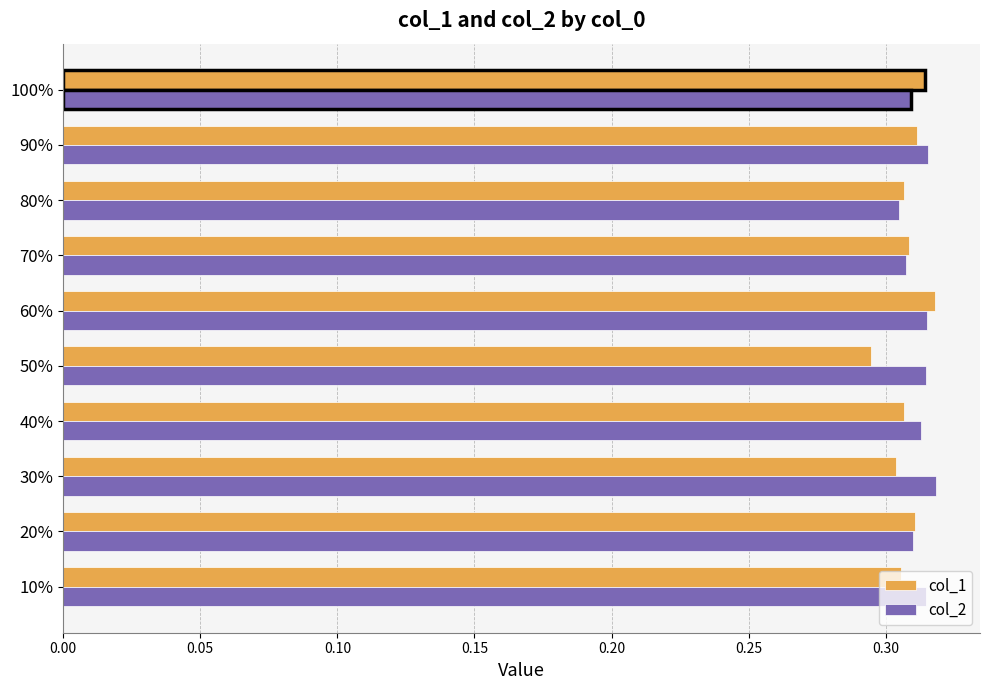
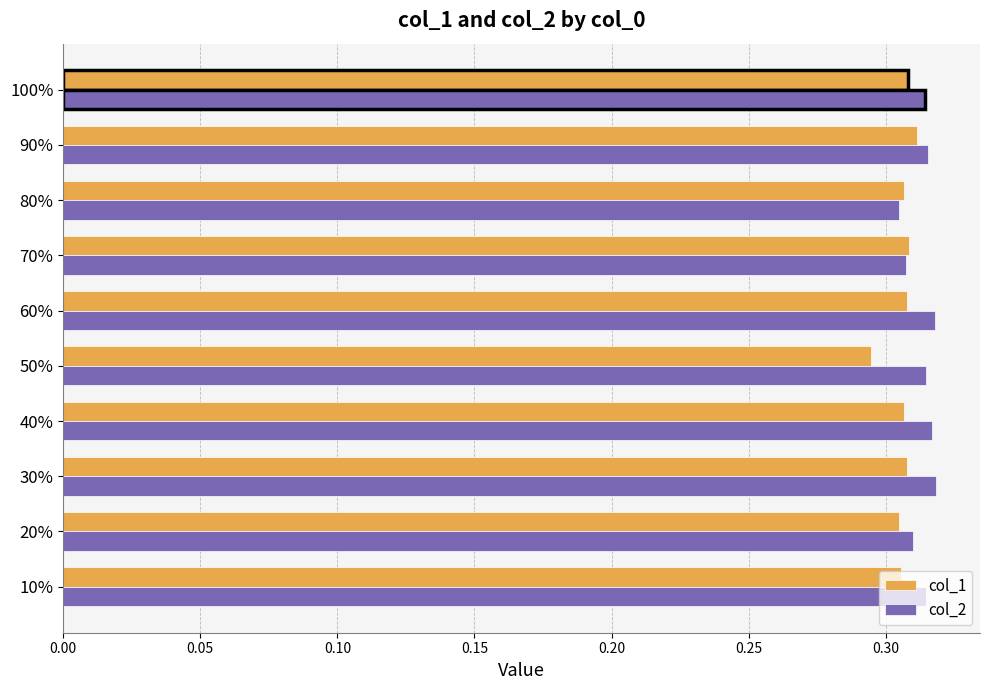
col_1, 100%: 0.314 -> 0.308
col_2, 100%: 0.309 -> 0.314
col_1, 60%: 0.318 -> 0.308
col_2, 60%: 0.315 -> 0.318
col_2, 40%: 0.313 -> 0.317
col_1, 30%: 0.304 -> 0.308
col_1, 20%: 0.311 -> 0.305
